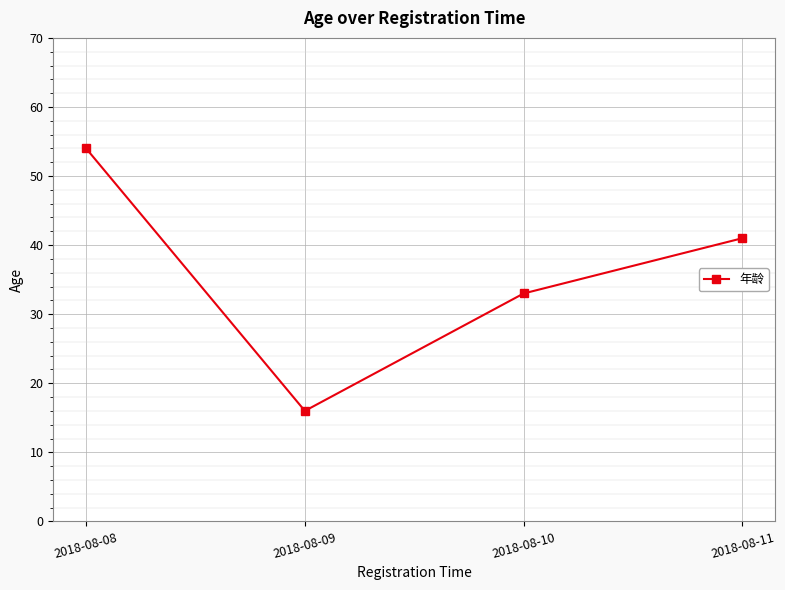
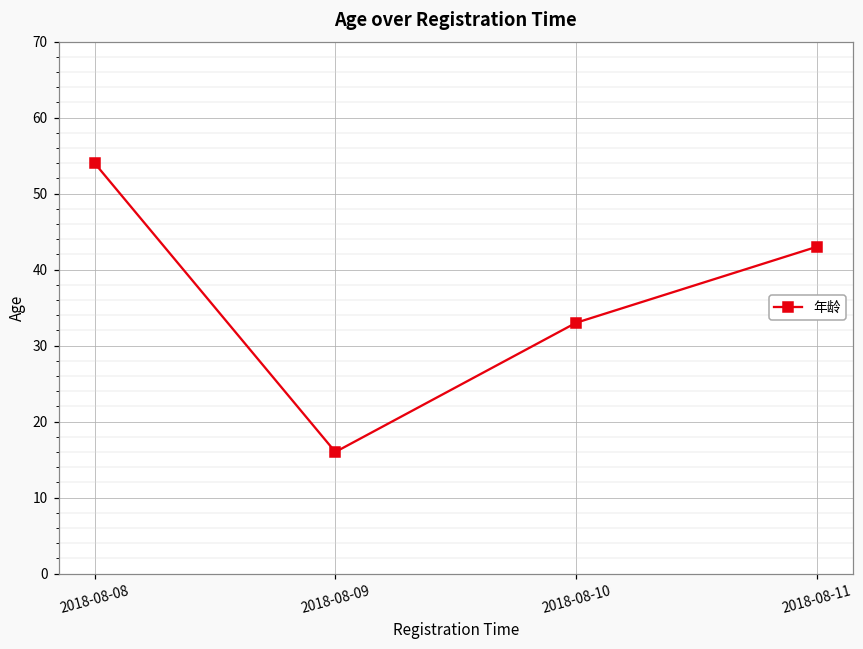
2018-08-11: 41 -> 43
